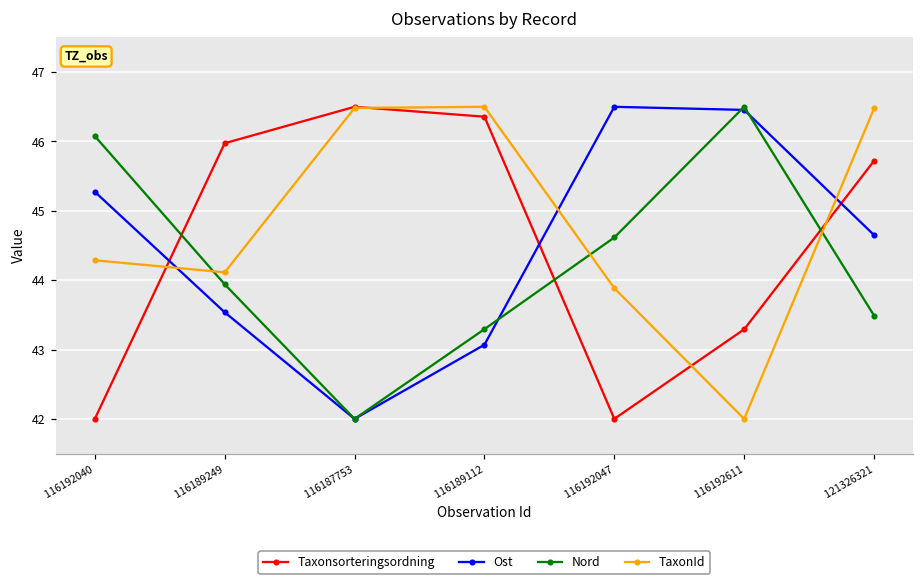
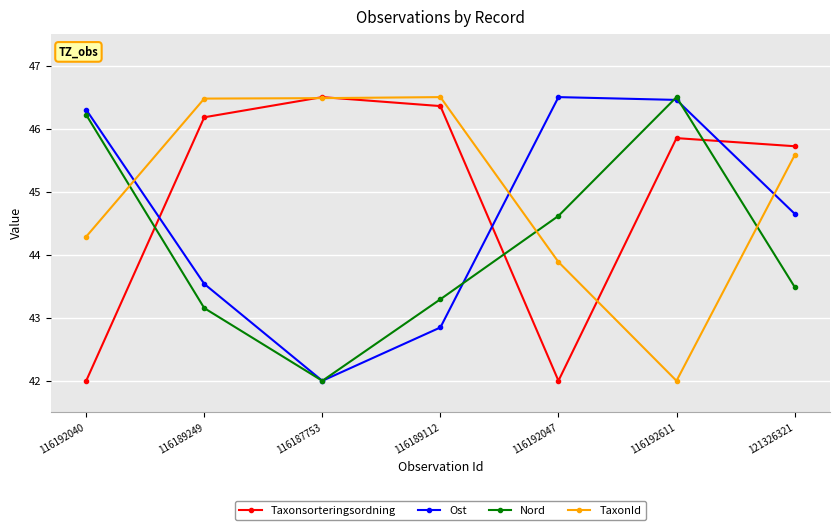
Ost, 116192040: 45.3 -> 46.3
Nord, 116192040: 46.1 -> 46.2
Taxonsorteringsordning, 116189249: 46.0 -> 46.2
Nord, 116189249: 43.9 -> 43.2
TaxonId, 116189249: 44.1 -> 46.5
Ost, 116189112: 43.1 -> 42.8
Taxonsorteringsordning, 116192611: 43.3 -> 45.8
TaxonId, 121326321: 46.5 -> 45.6
